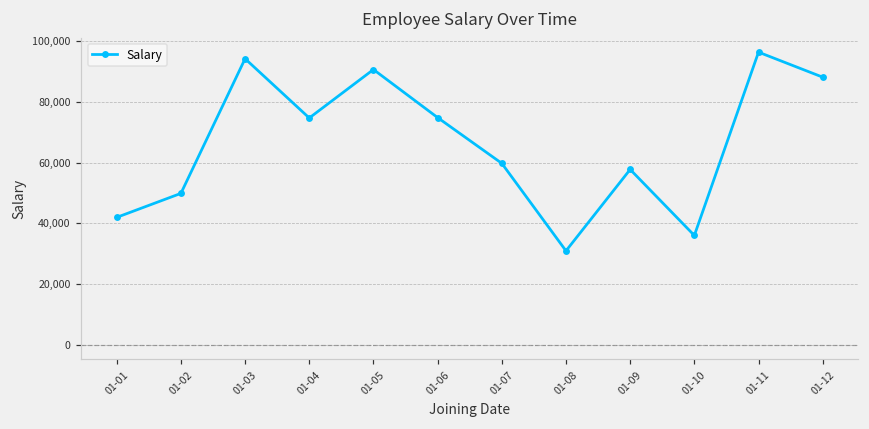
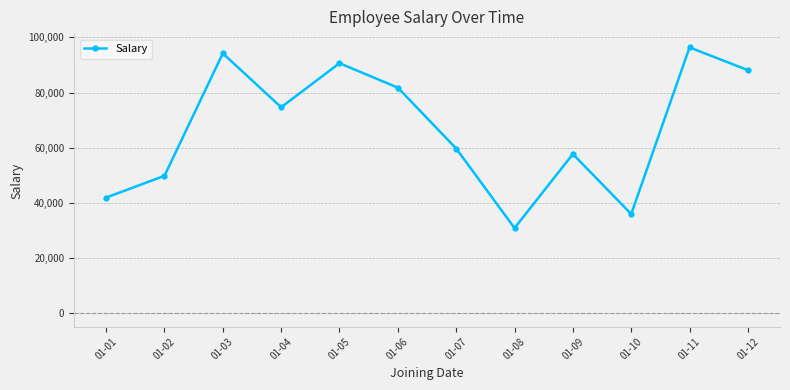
01-06: 75,000 -> 82,000
